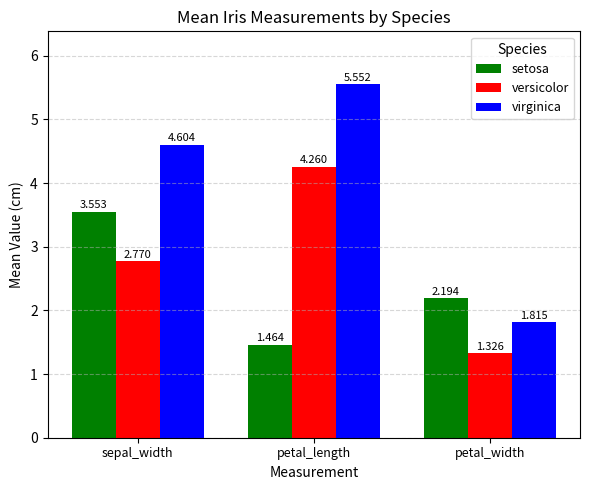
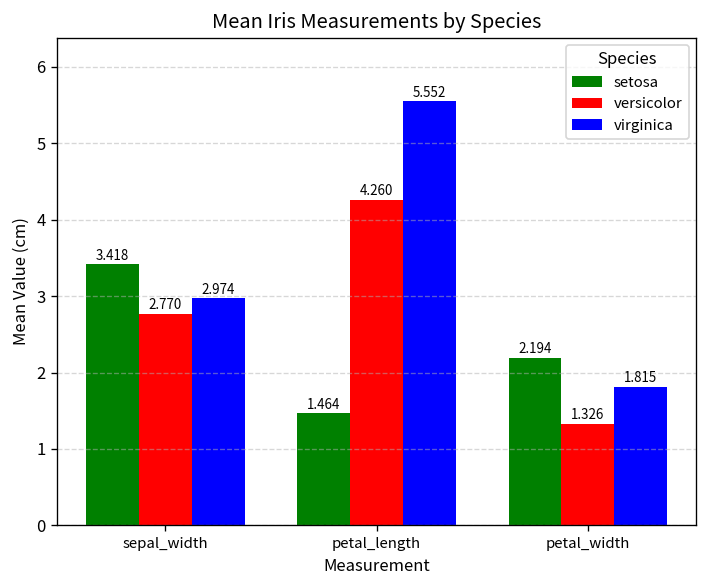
setosa, sepal_width: 3.553 -> 3.418
virginica, sepal_width: 4.604 -> 2.974
